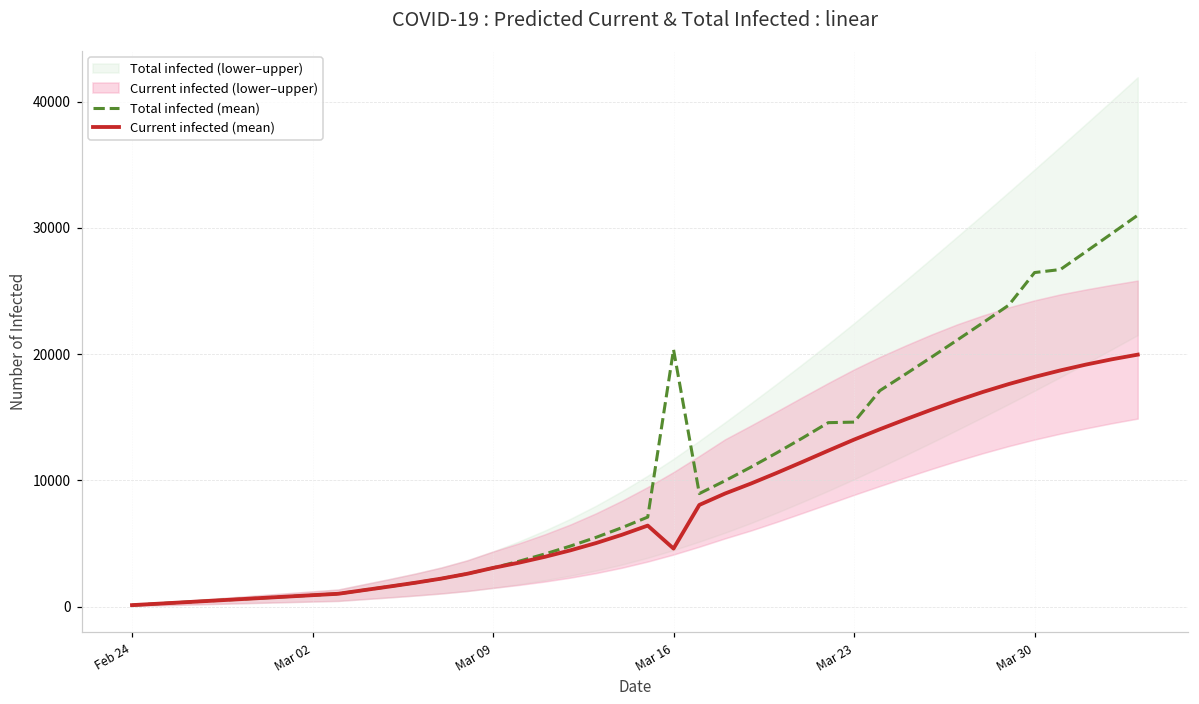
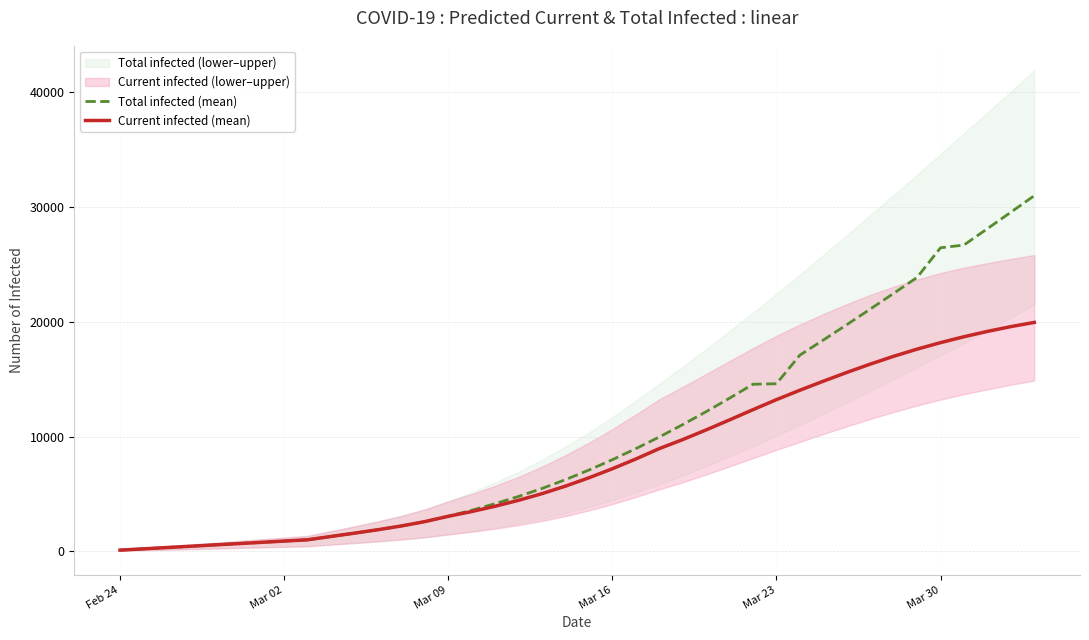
Total infected (mean), Mar 16: 20400 -> 8000
Current infected (mean), Mar 16: 4600 -> 7200
